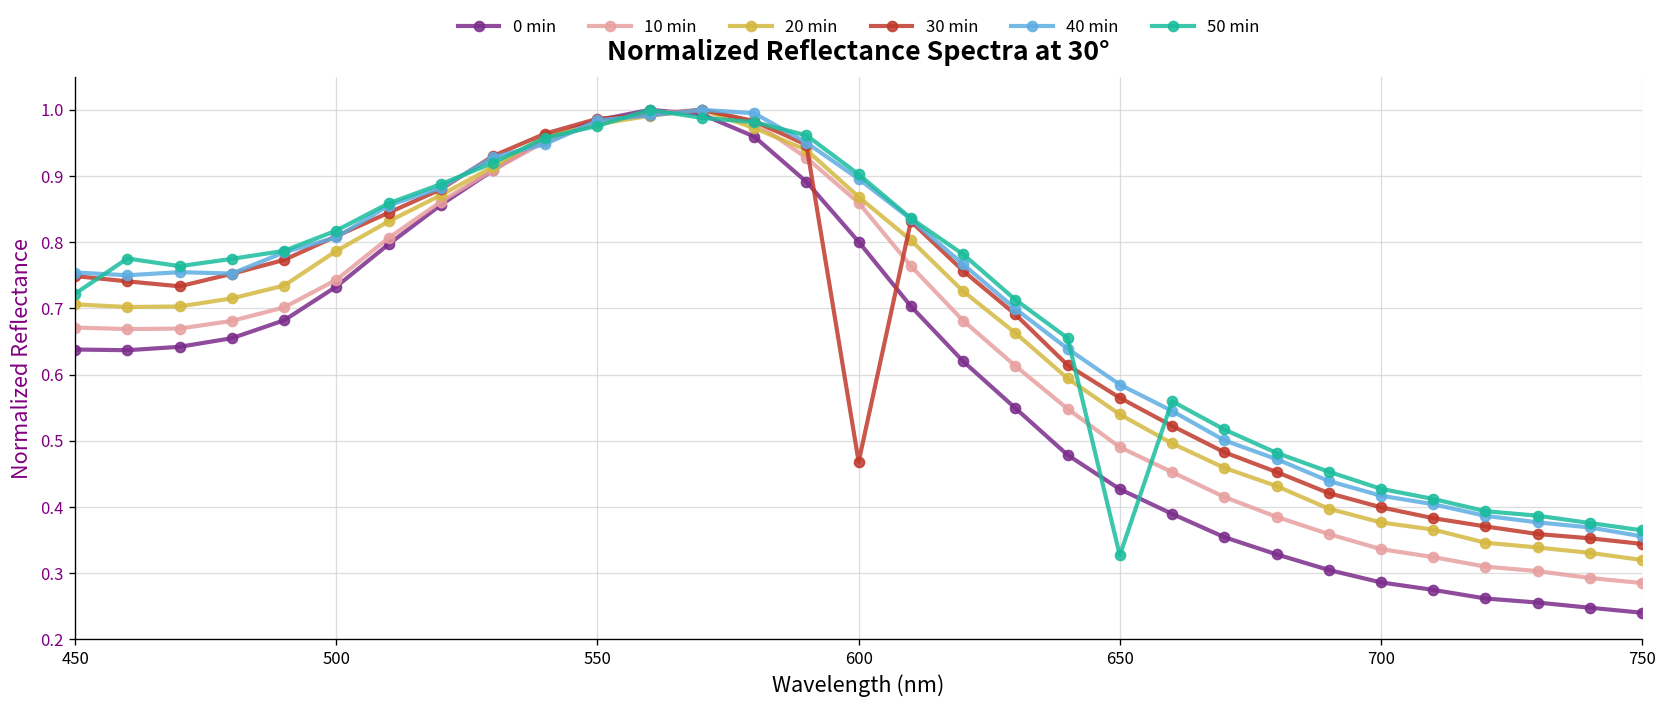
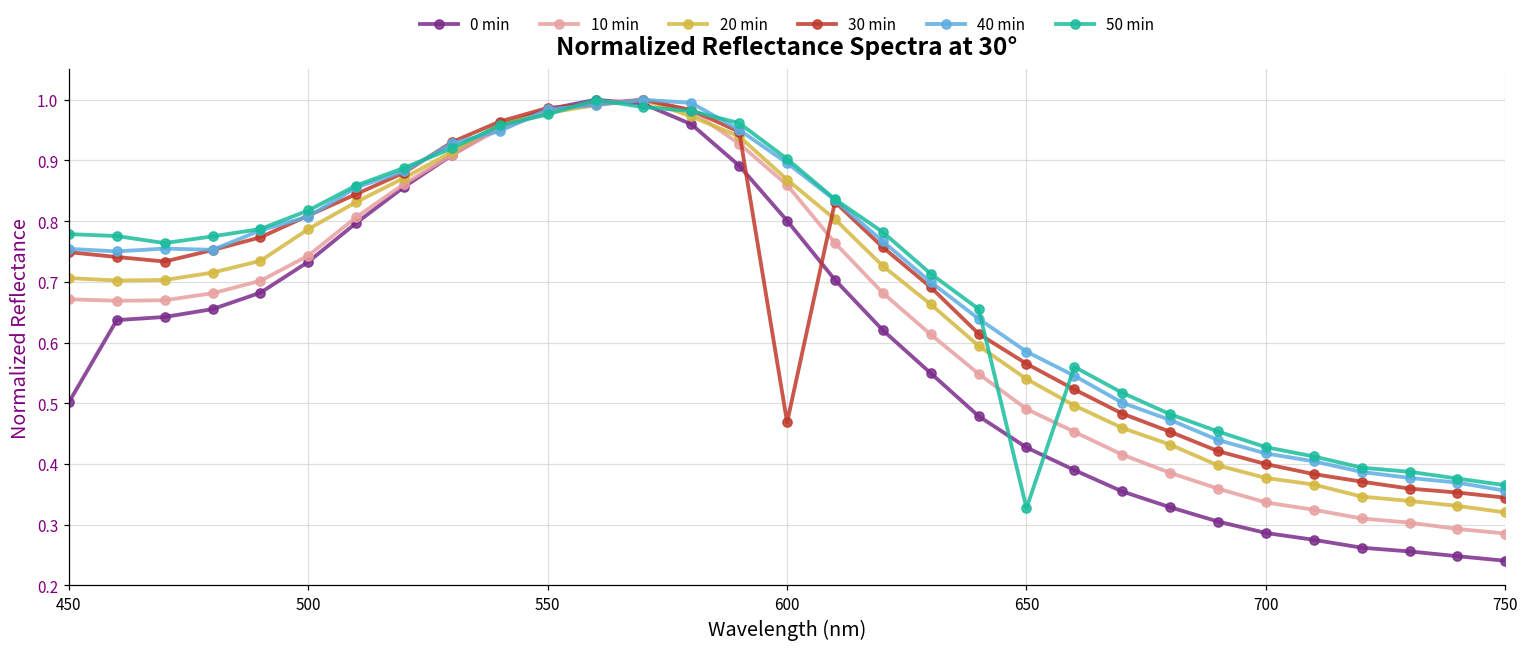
0 min, 450: 0.64 -> 0.50
50 min, 450: 0.72 -> 0.78
